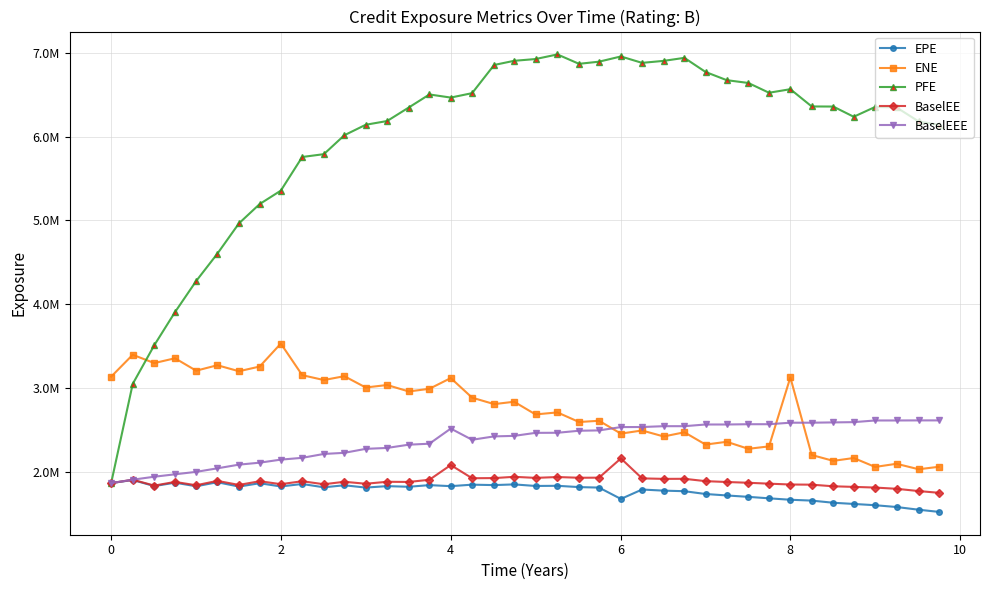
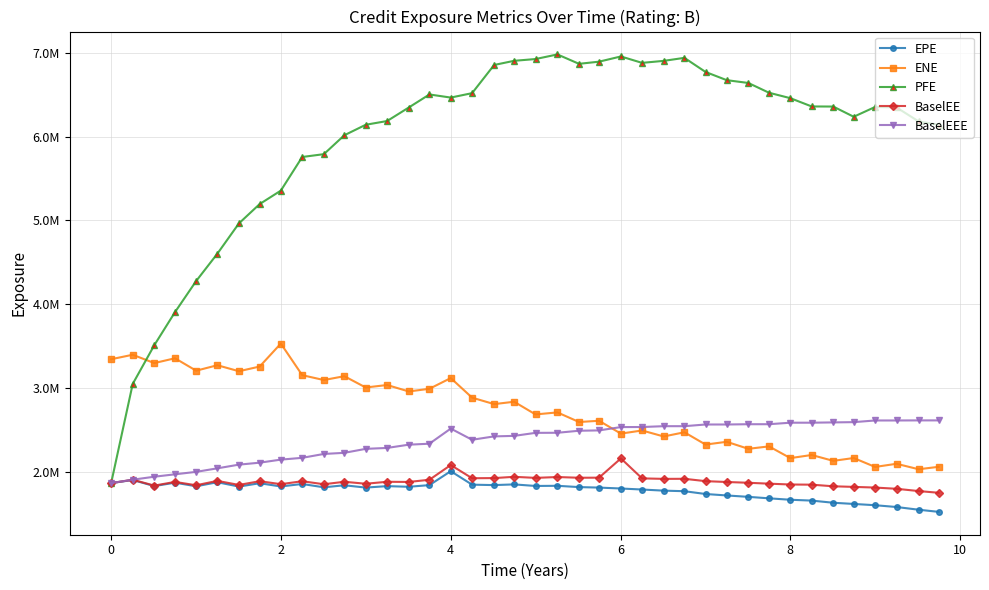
ENE, 0: 3100000 -> 3300000
EPE, 4: 1800000 -> 2000000
EPE, 6: 1700000 -> 1800000
ENE, 8: 3100000 -> 2200000
PFE, 8: 6600000 -> 6500000
